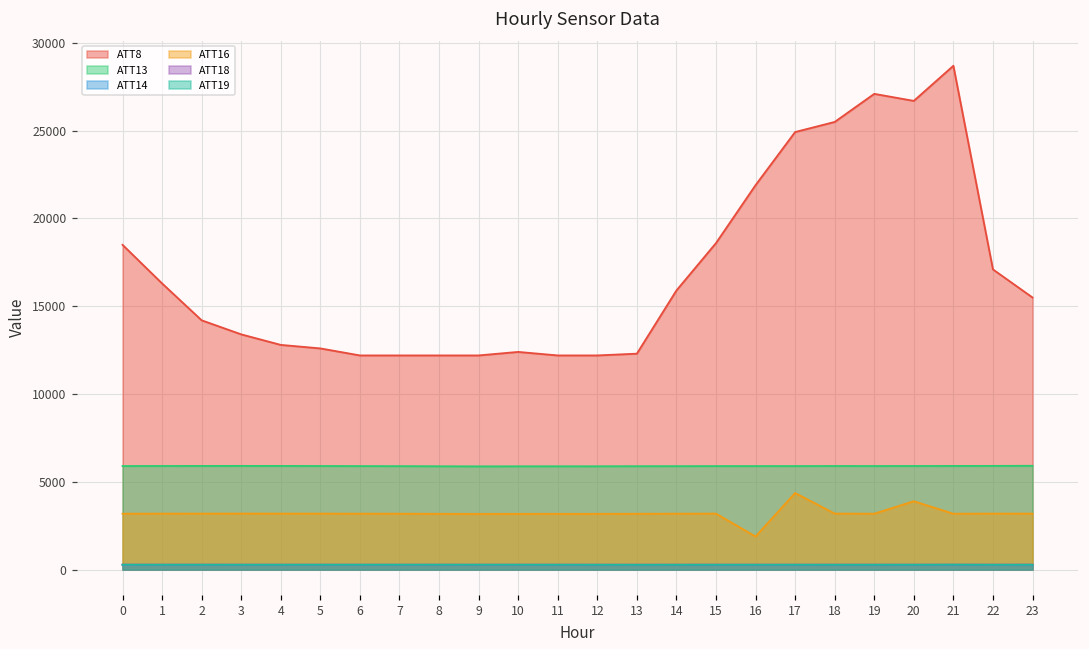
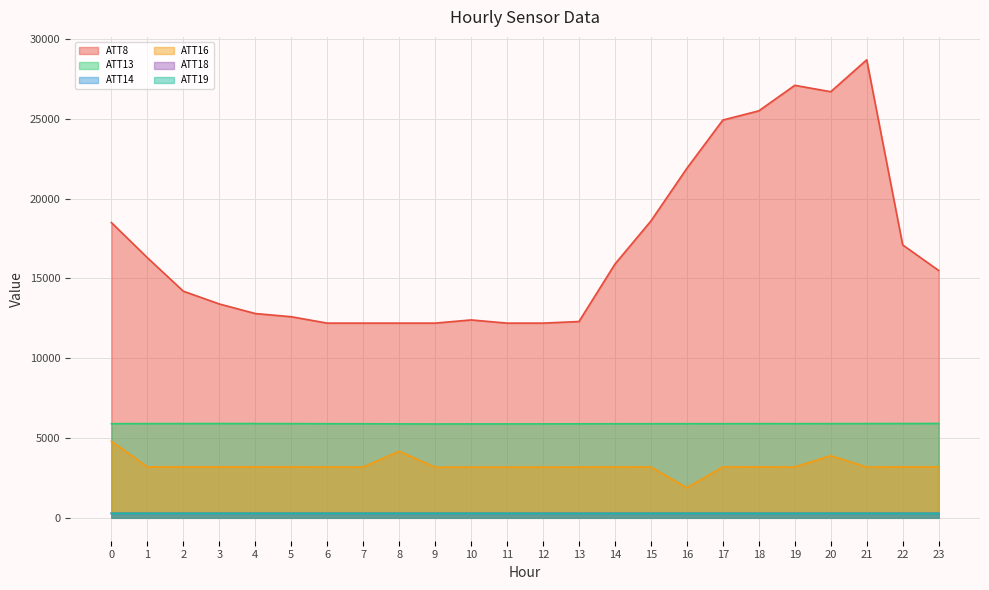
ATT16, 0: 3200 -> 4800
ATT16, 8: 3200 -> 4200
ATT16, 17: 4400 -> 3200
